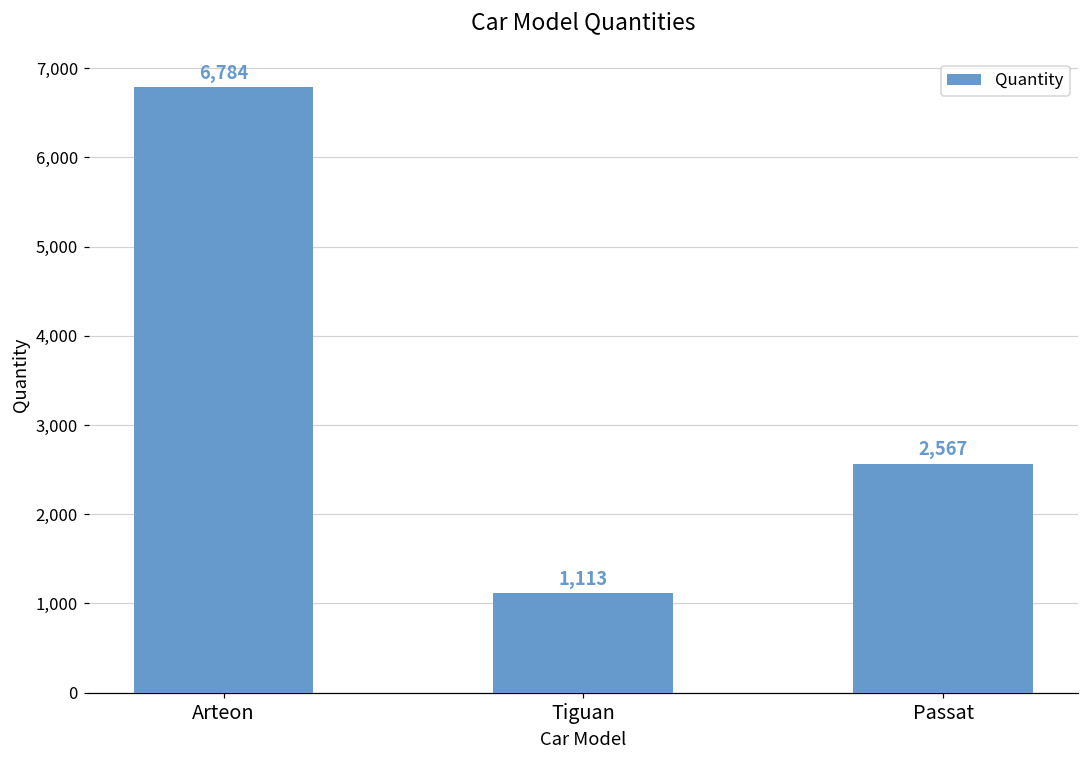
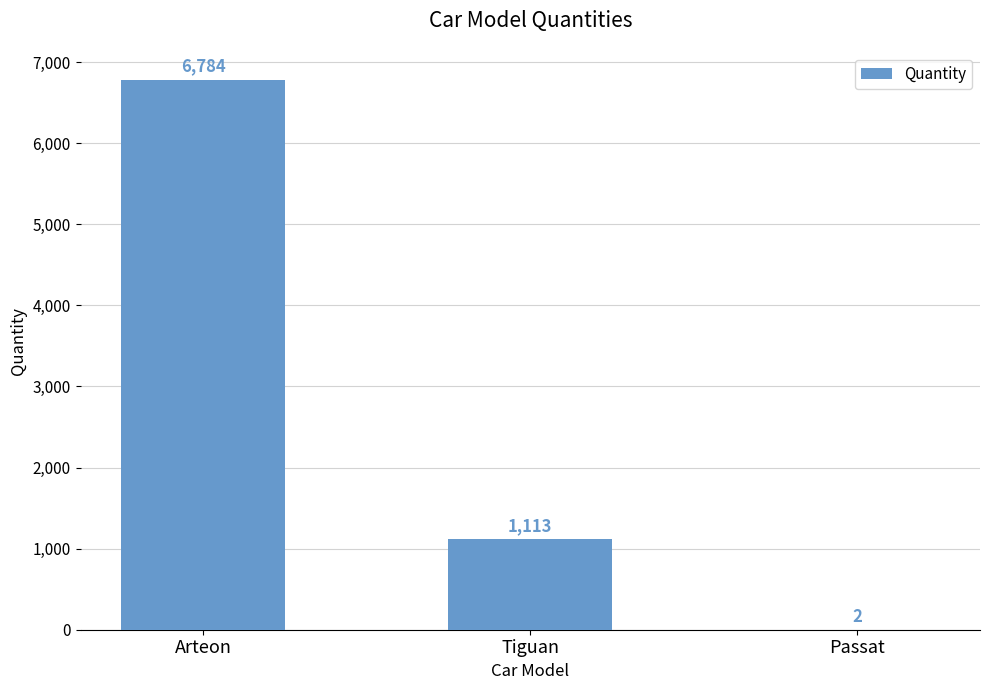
Passat: 2,567 -> 2
